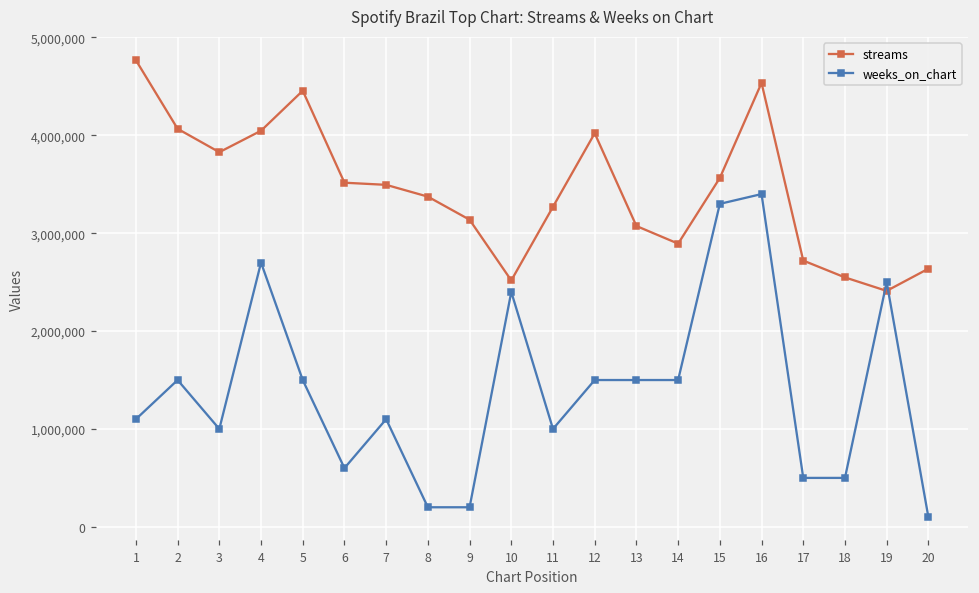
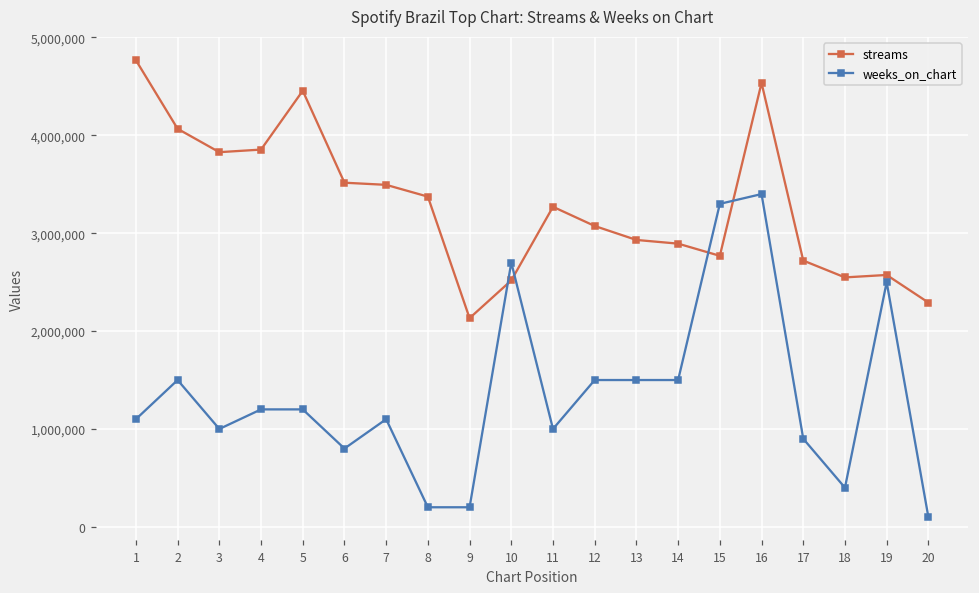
streams, 4: 4,000,000 -> 3,900,000
weeks_on_chart, 4: 2,700,000 -> 1,200,000
weeks_on_chart, 5: 1,500,000 -> 1,200,000
weeks_on_chart, 6: 600,000 -> 800,000
streams, 9: 3,100,000 -> 2,100,000
weeks_on_chart, 10: 2,400,000 -> 2,700,000
streams, 12: 4,000,000 -> 3,100,000
streams, 13: 3,100,000 -> 2,900,000
streams, 15: 3,600,000 -> 2,800,000
weeks_on_chart, 17: 500,000 -> 900,000
weeks_on_chart, 18: 500,000 -> 400,000
streams, 19: 2,400,000 -> 2,600,000
streams, 20: 2,600,000 -> 2,300,000
